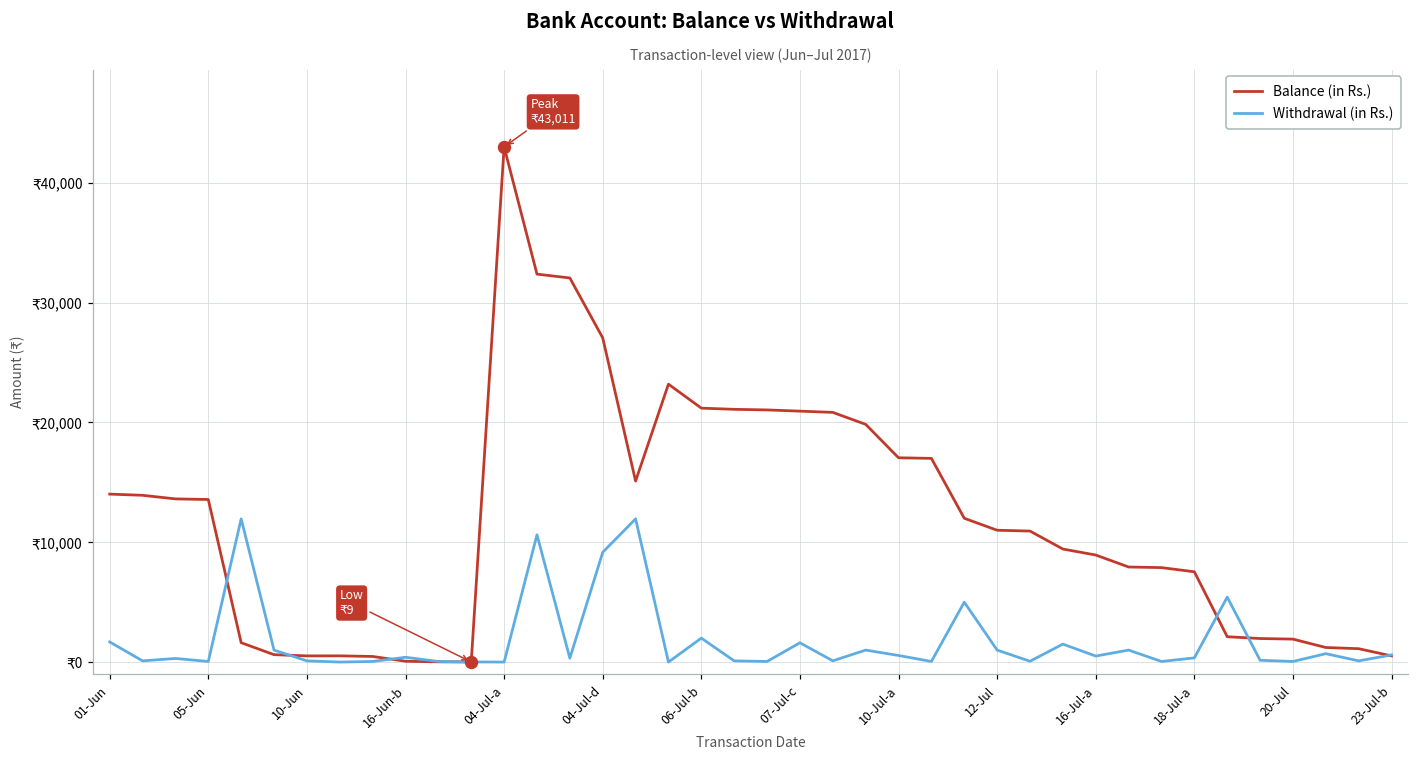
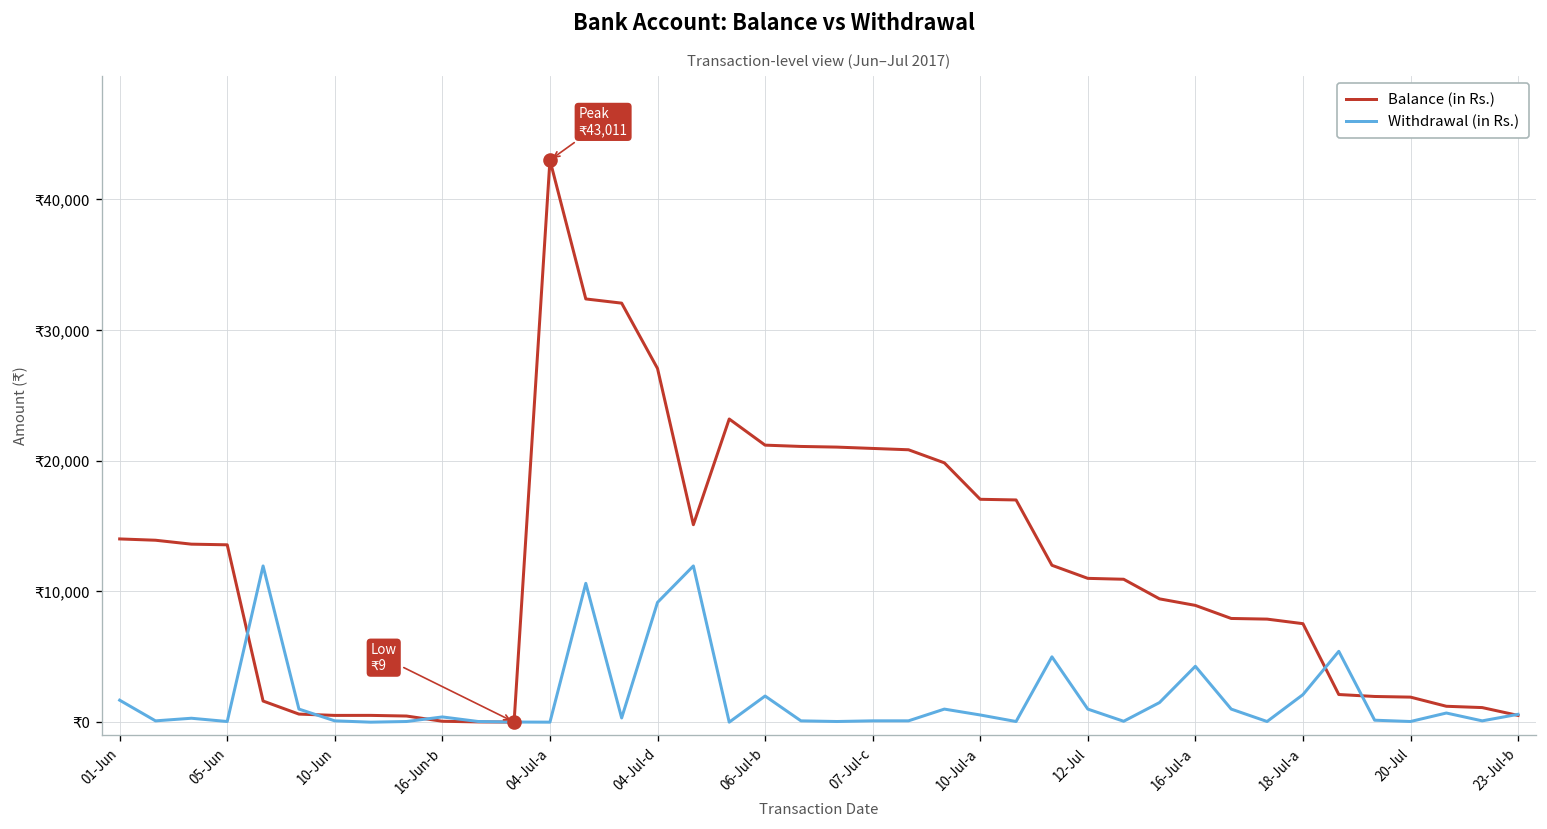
Withdrawal (in Rs.), 07-Jul-c: ₹1,600 -> ₹100
Withdrawal (in Rs.), 16-Jul-a: ₹500 -> ₹4,300
Withdrawal (in Rs.), 18-Jul-a: ₹300 -> ₹2,100
